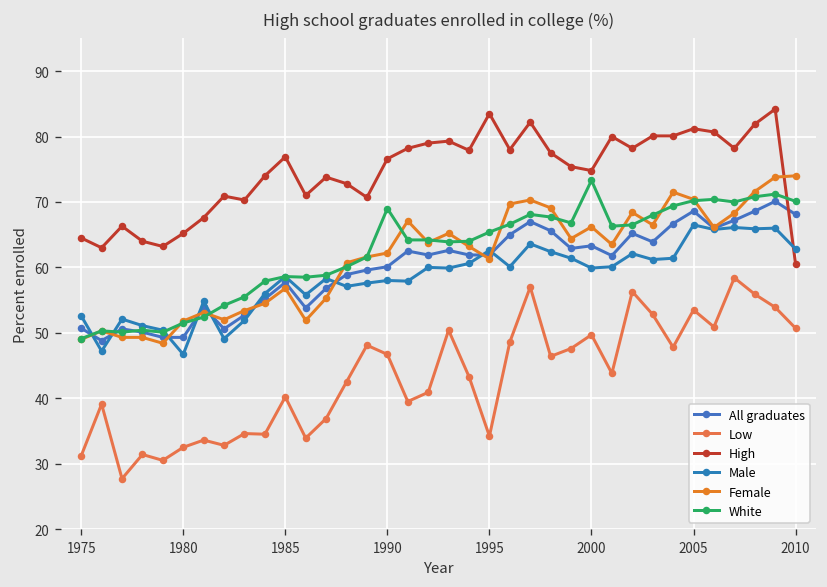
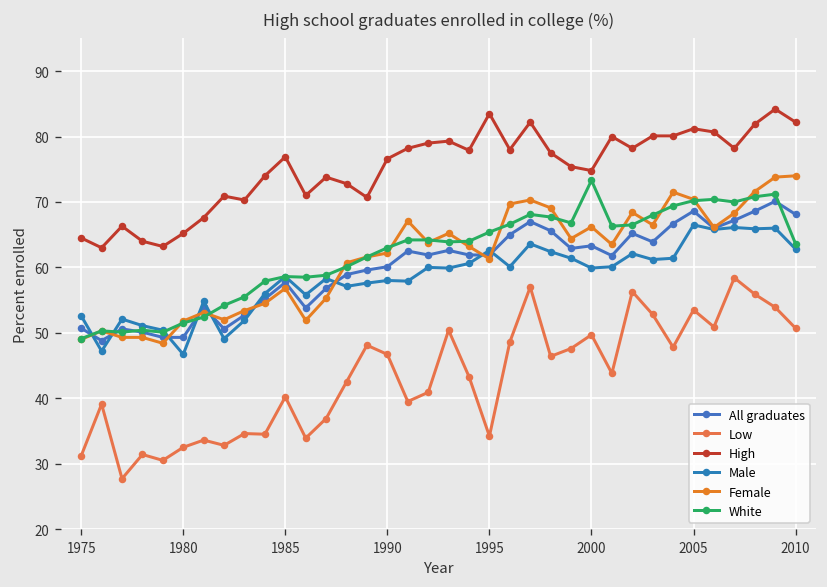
White, 1990: 69 -> 63
High, 2010: 61 -> 82
White, 2010: 70 -> 64
